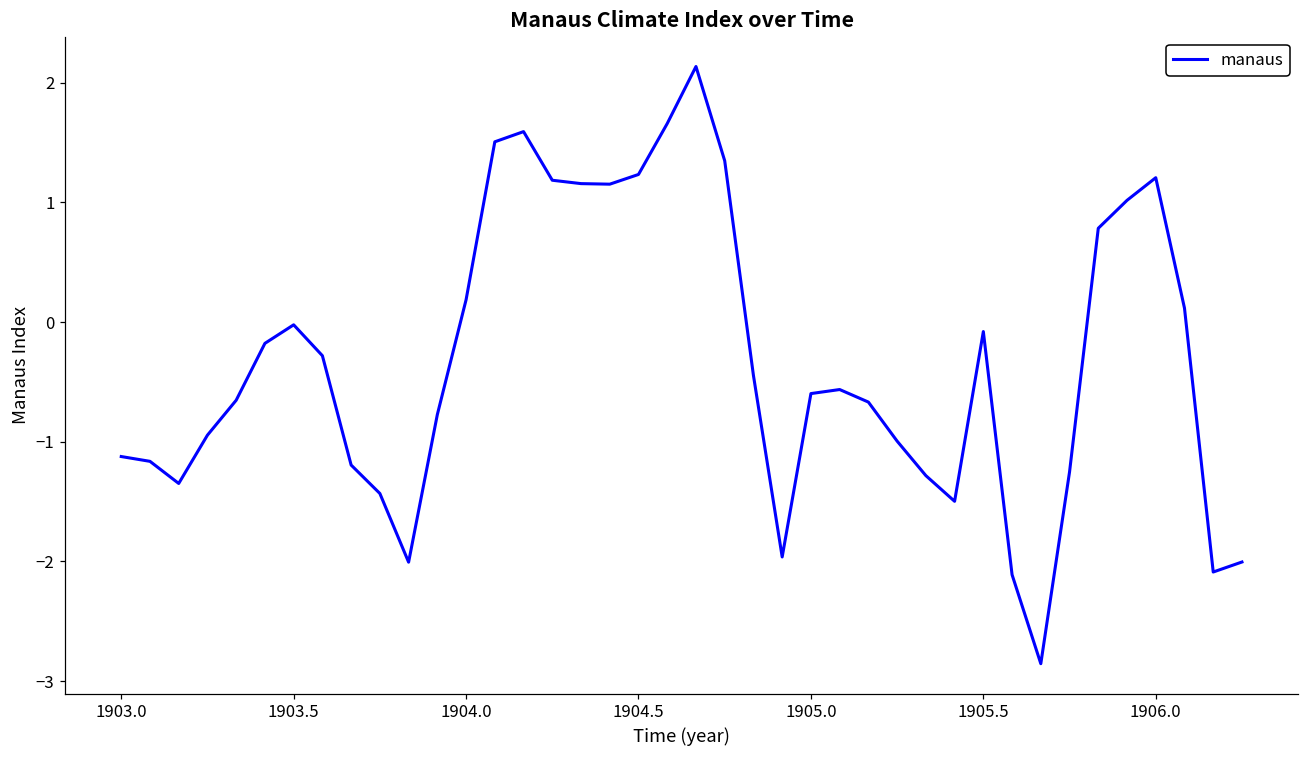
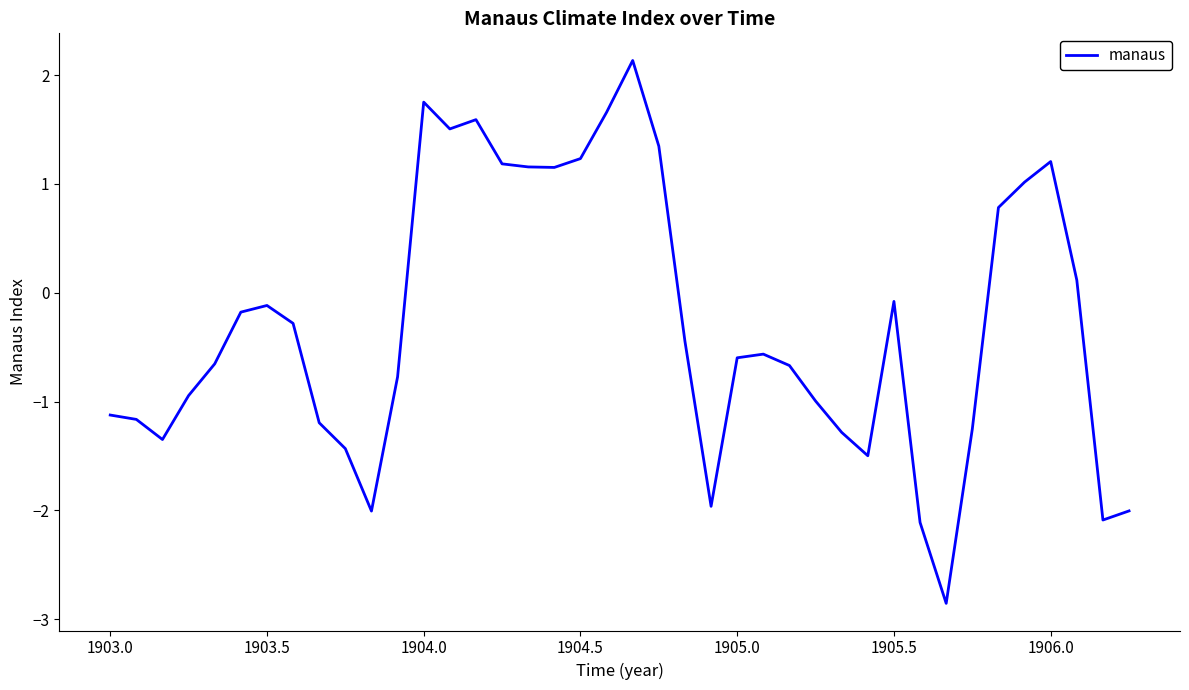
1903.5: -0.02 -> -0.12
1904.0: 0.19 -> 1.75
